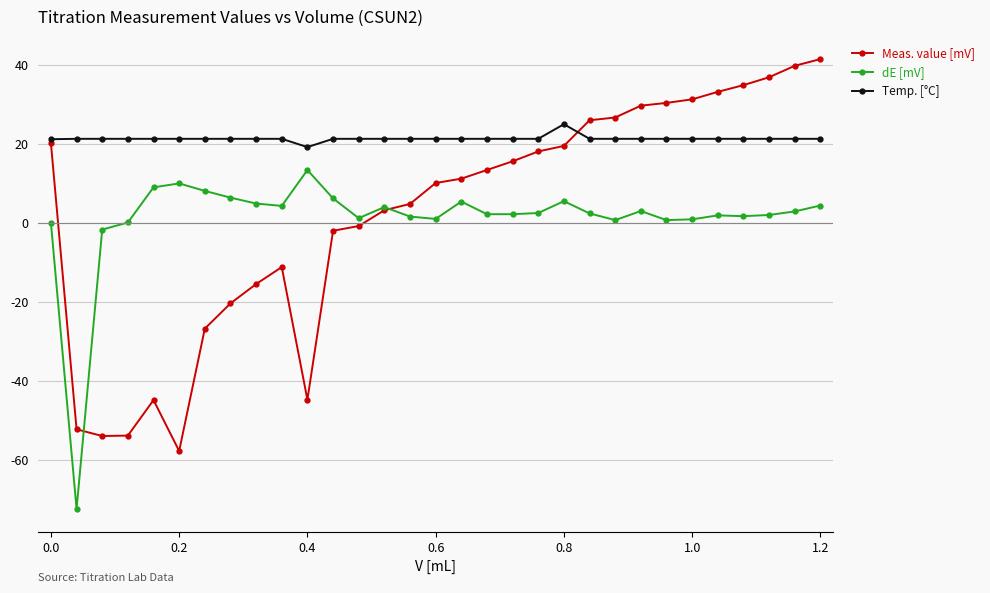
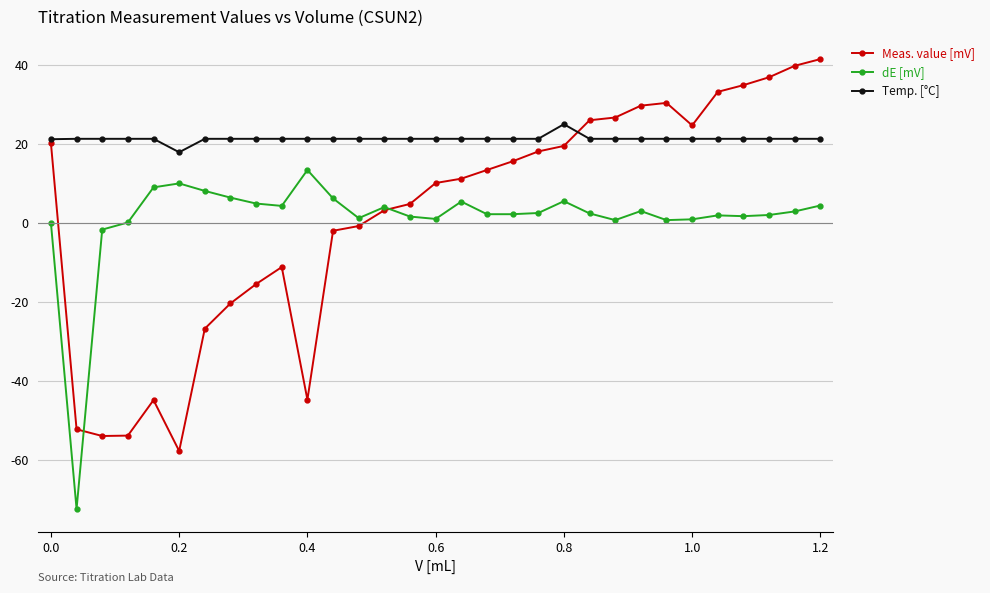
Temp. [°C], 0.2: 21 -> 18
Temp. [°C], 0.4: 19 -> 21
Meas. value [mV], 1.0: 31 -> 25
